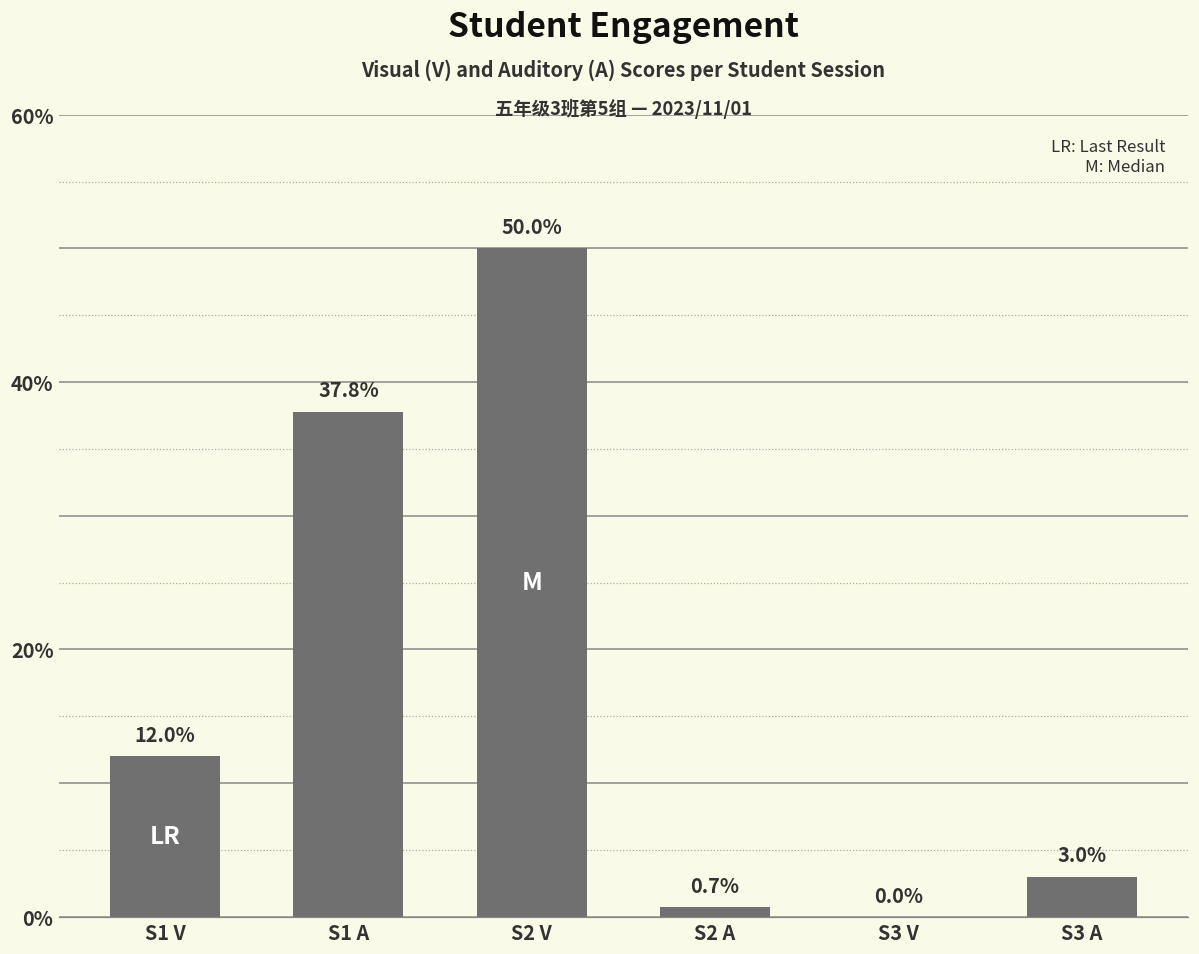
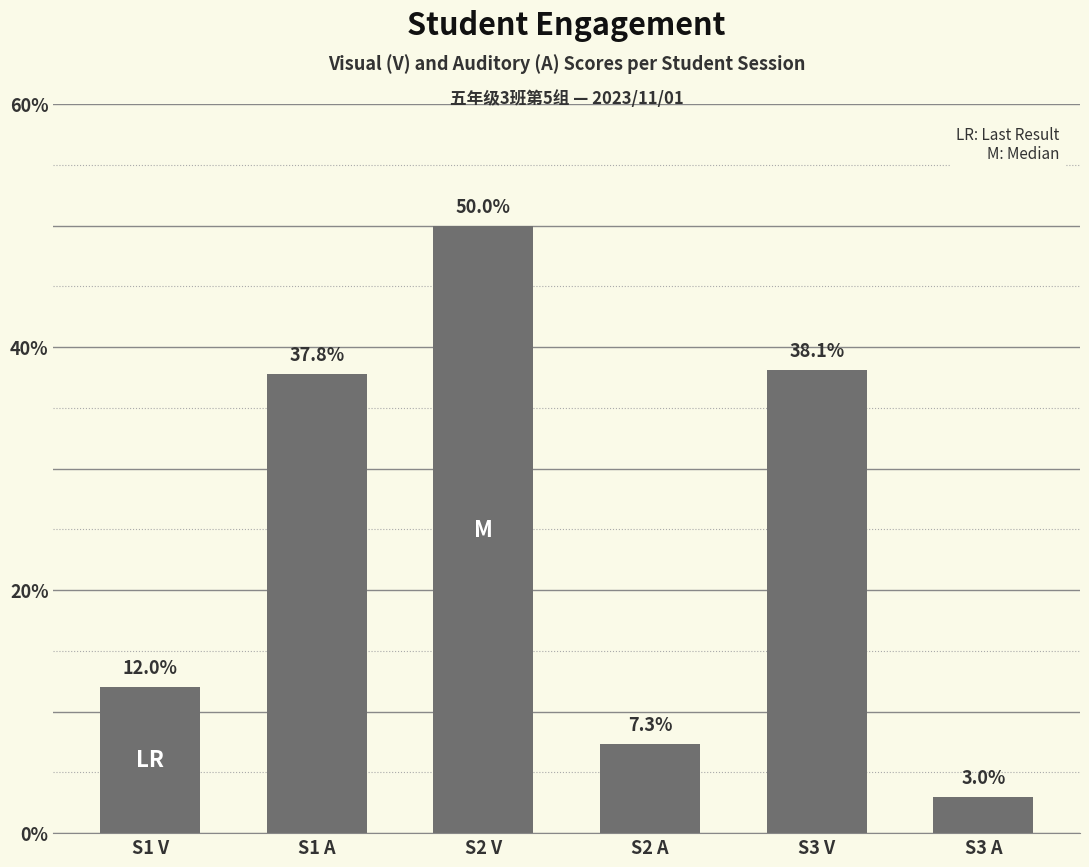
S2 A: 0.7% -> 7.3%
S3 V: 0.0% -> 38.1%
